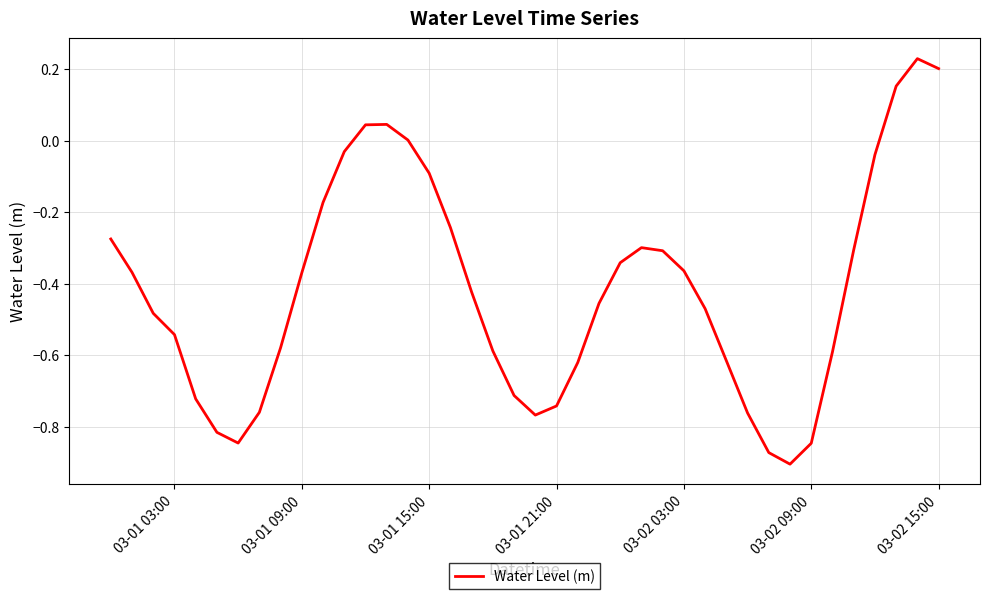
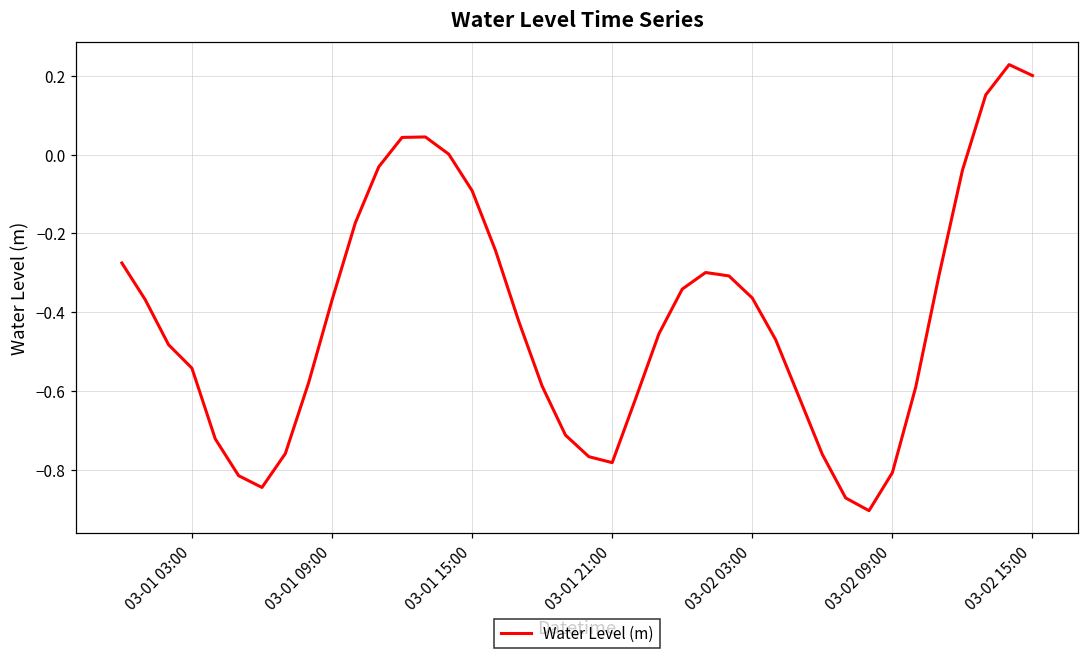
03-01 21:00: -0.74 -> -0.78
03-02 09:00: -0.85 -> -0.81
